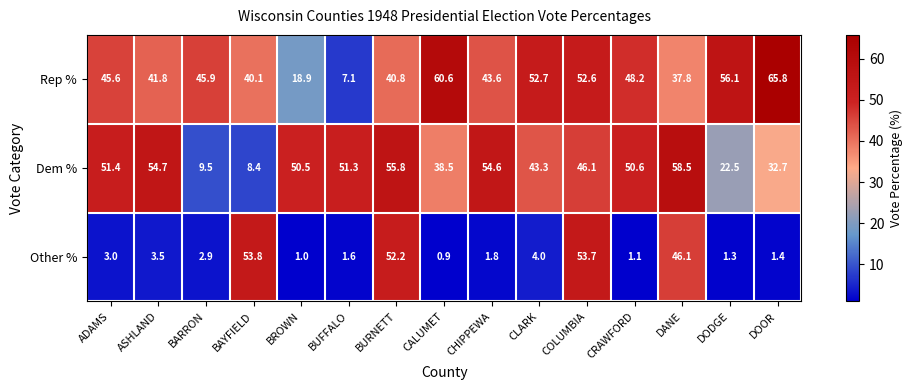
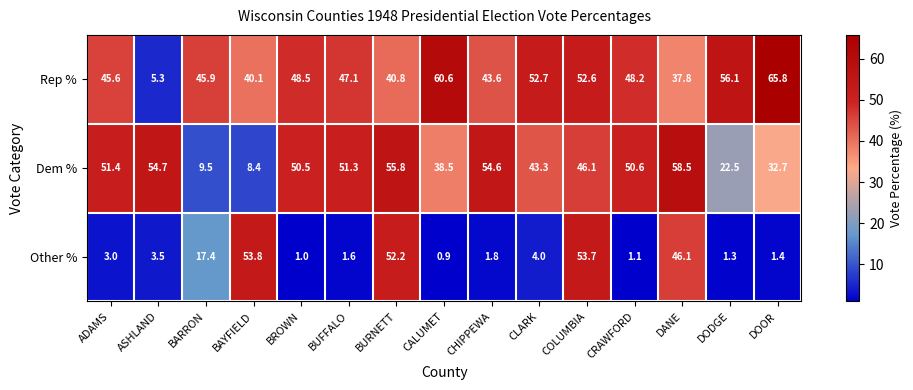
Rep %, ASHLAND: 41.8 -> 5.3
Rep %, BROWN: 18.9 -> 48.5
Rep %, BUFFALO: 7.1 -> 47.1
Other %, BARRON: 2.9 -> 17.4
